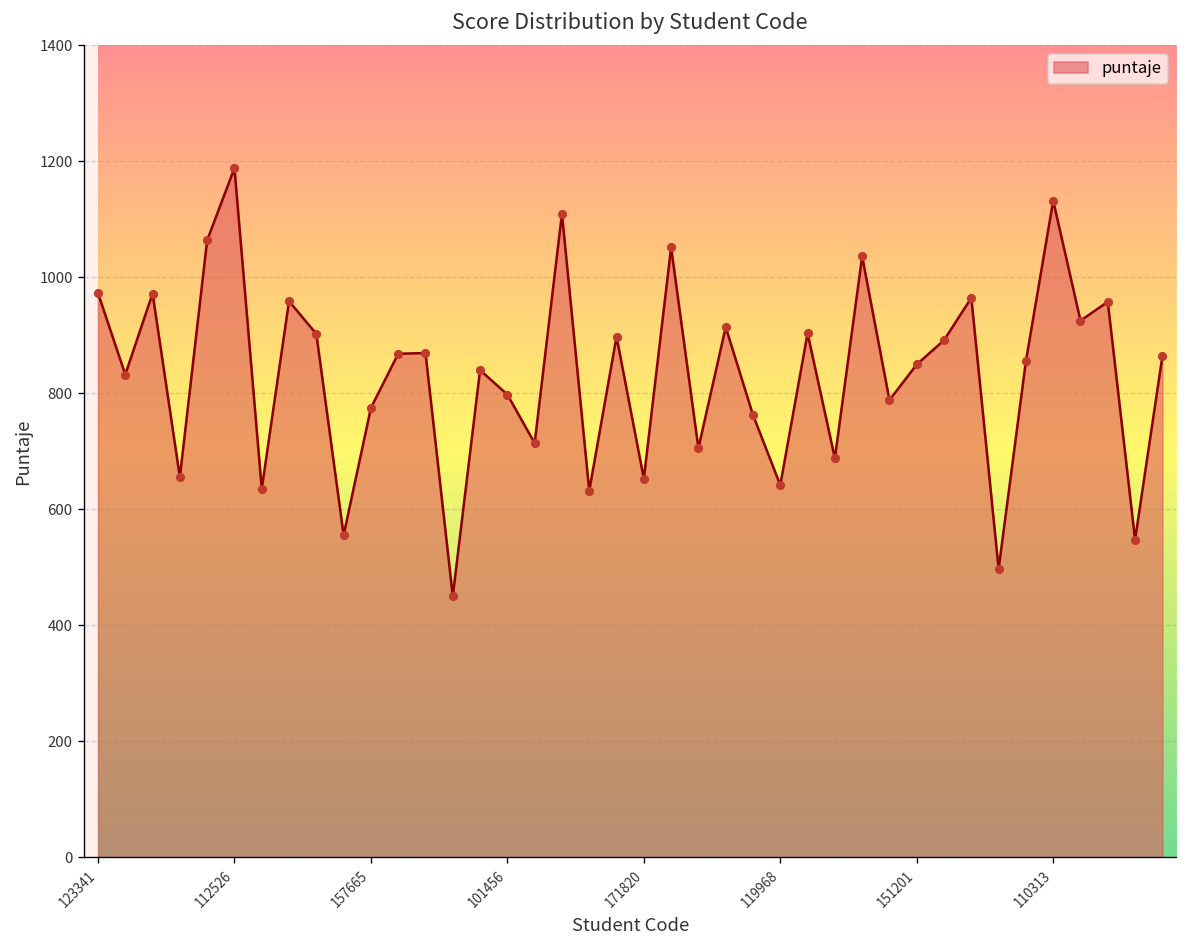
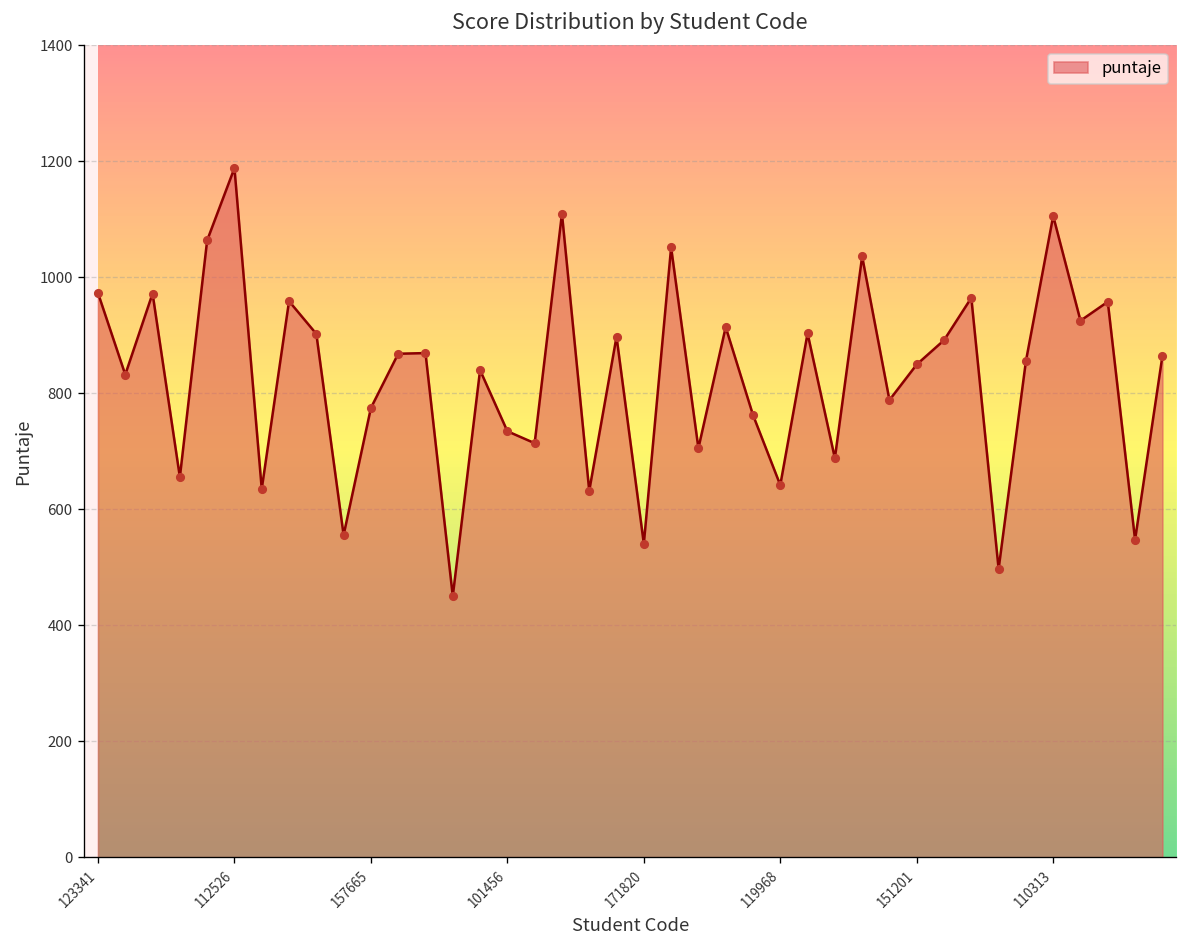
101456: 800 -> 730
171820: 650 -> 540
110313: 1130 -> 1110
